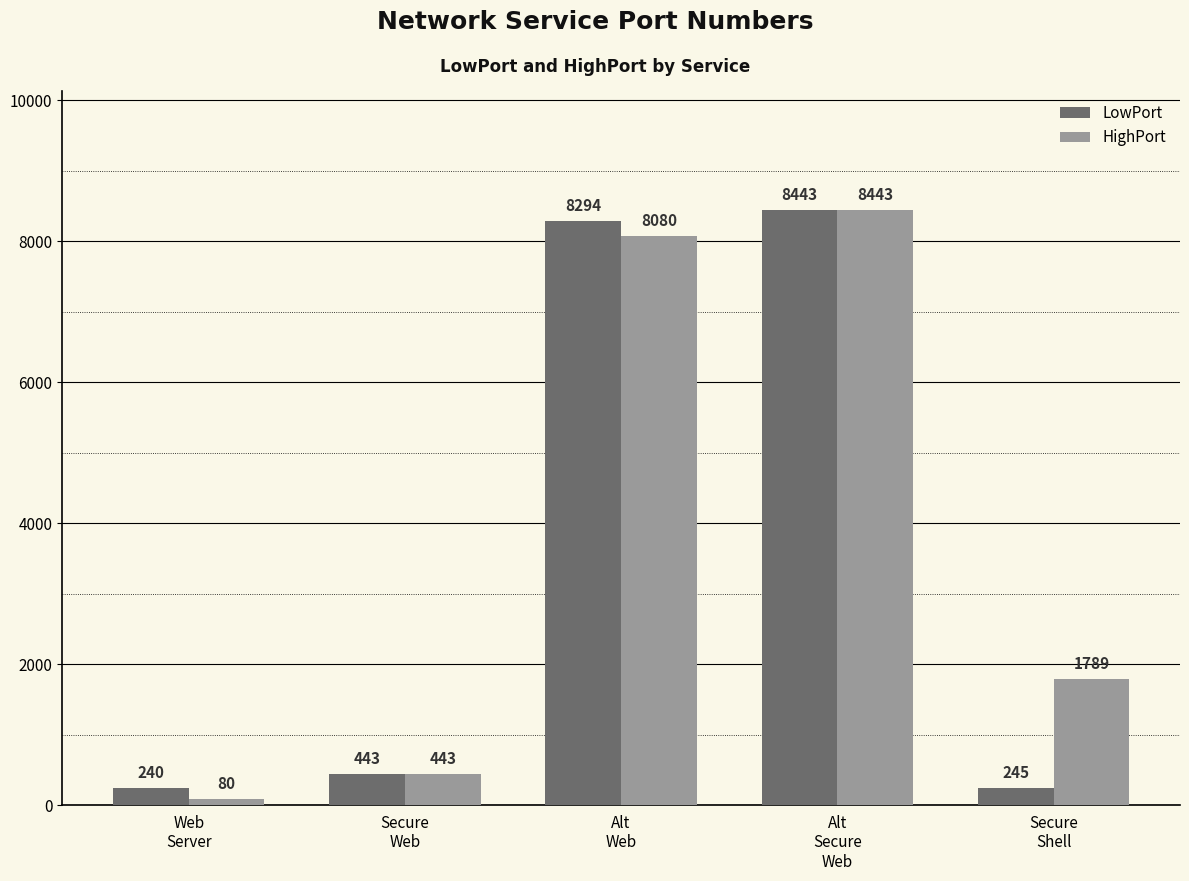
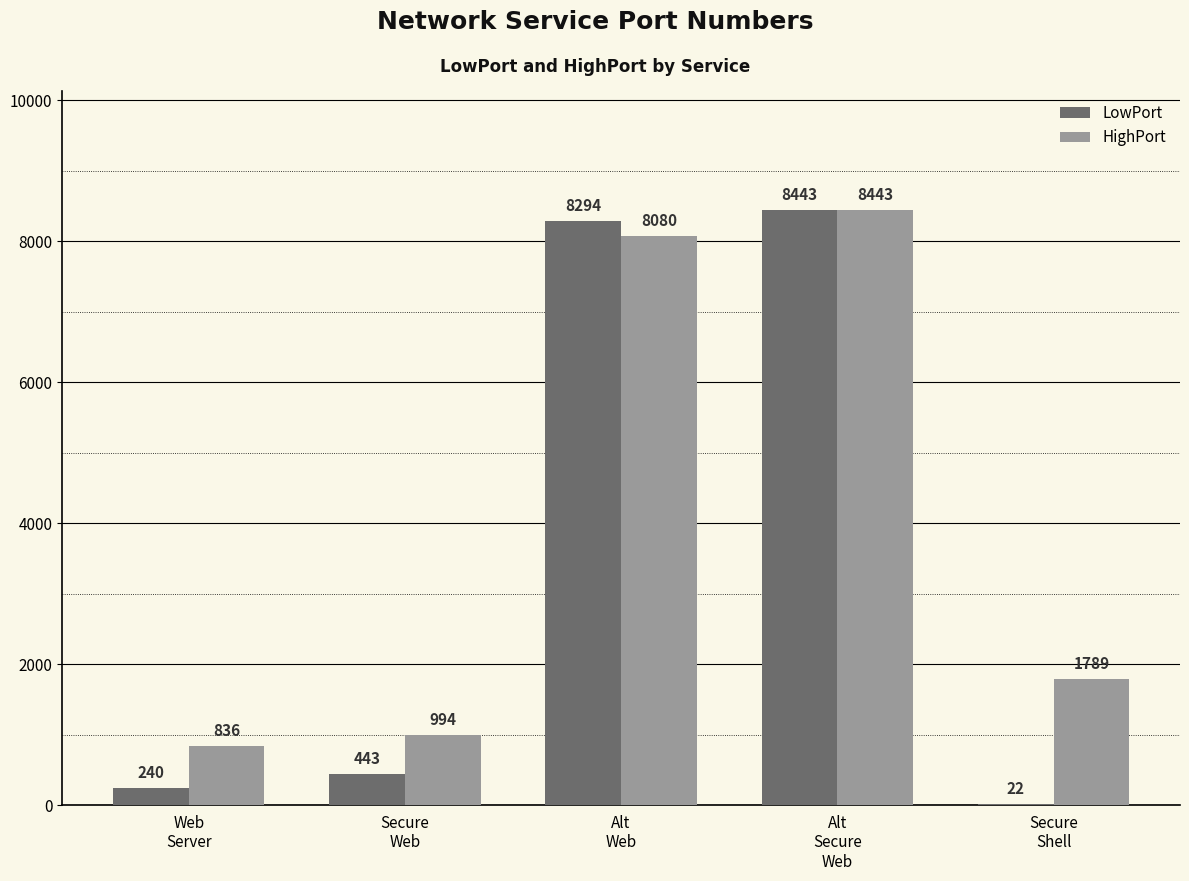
HighPort, Web Server: 80 -> 836
HighPort, Secure Web: 443 -> 994
LowPort, Secure Shell: 245 -> 22
